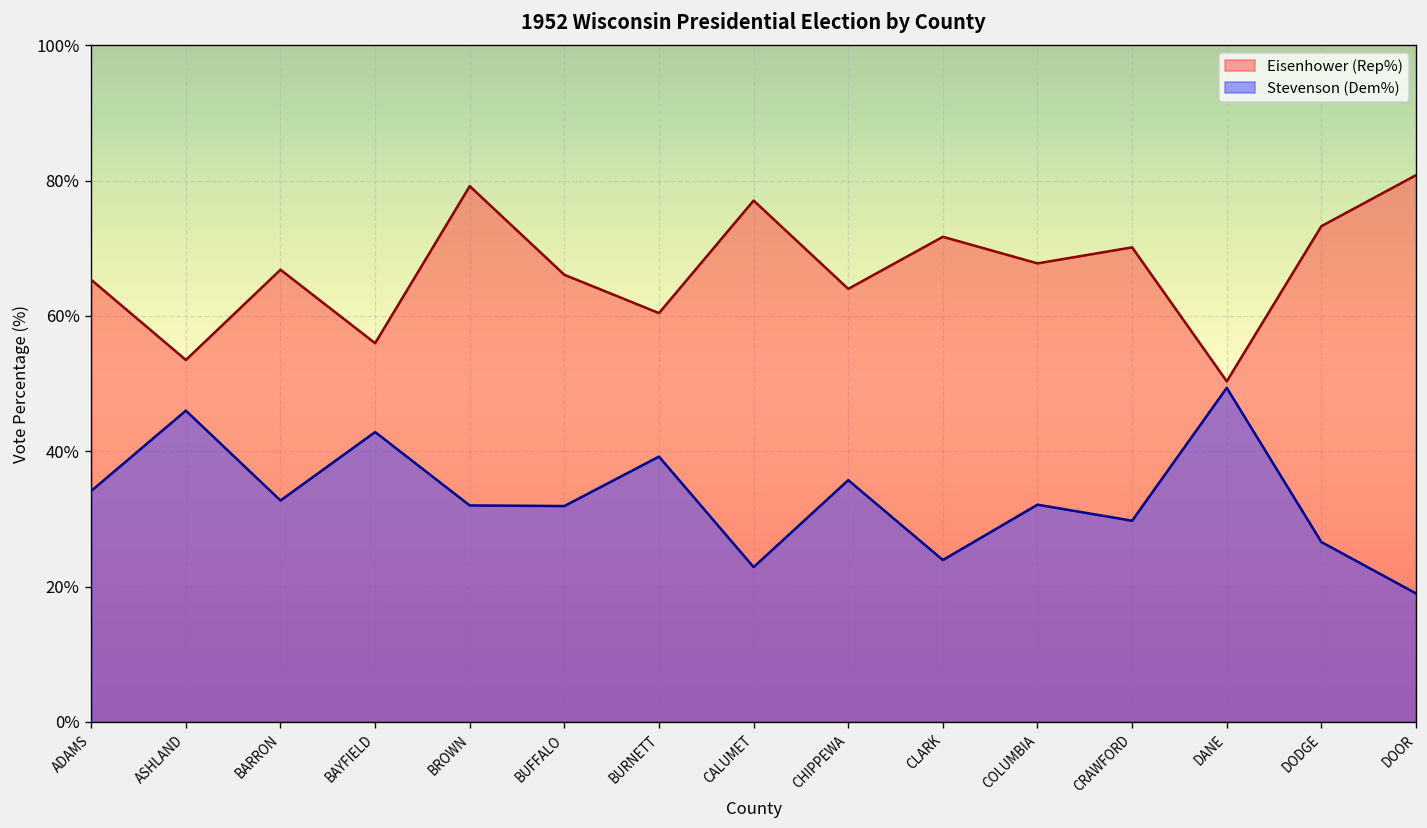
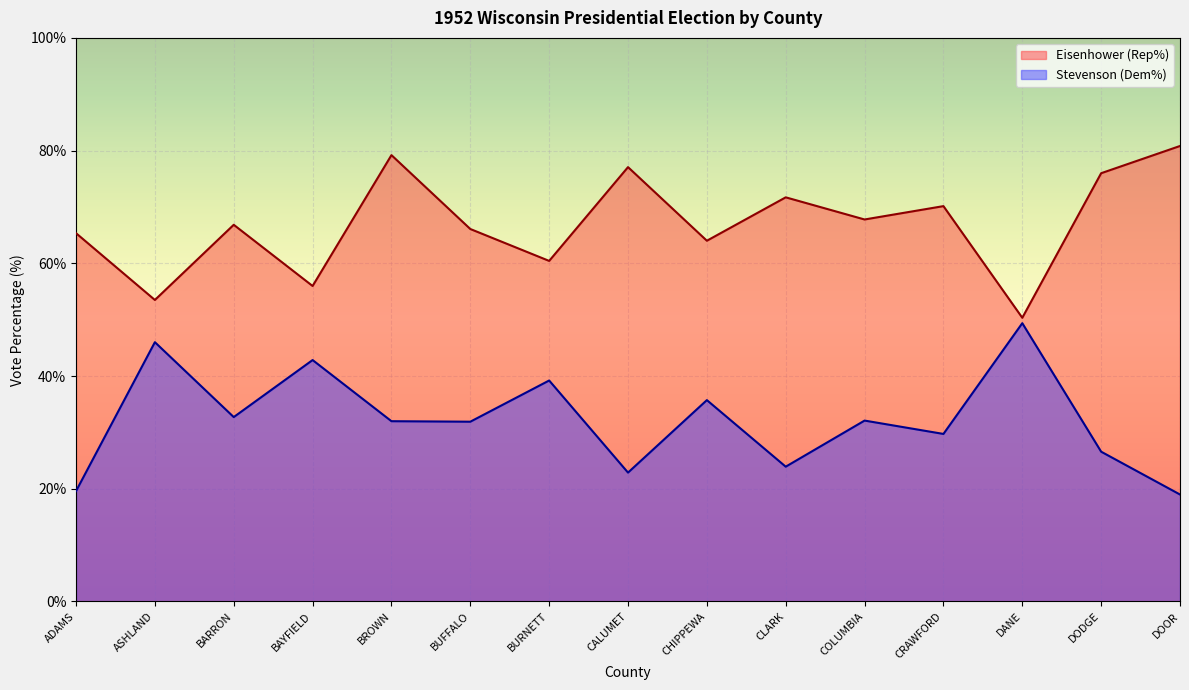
Stevenson (Dem%), ADAMS: 34% -> 20%
Eisenhower (Rep%), DODGE: 73% -> 76%
